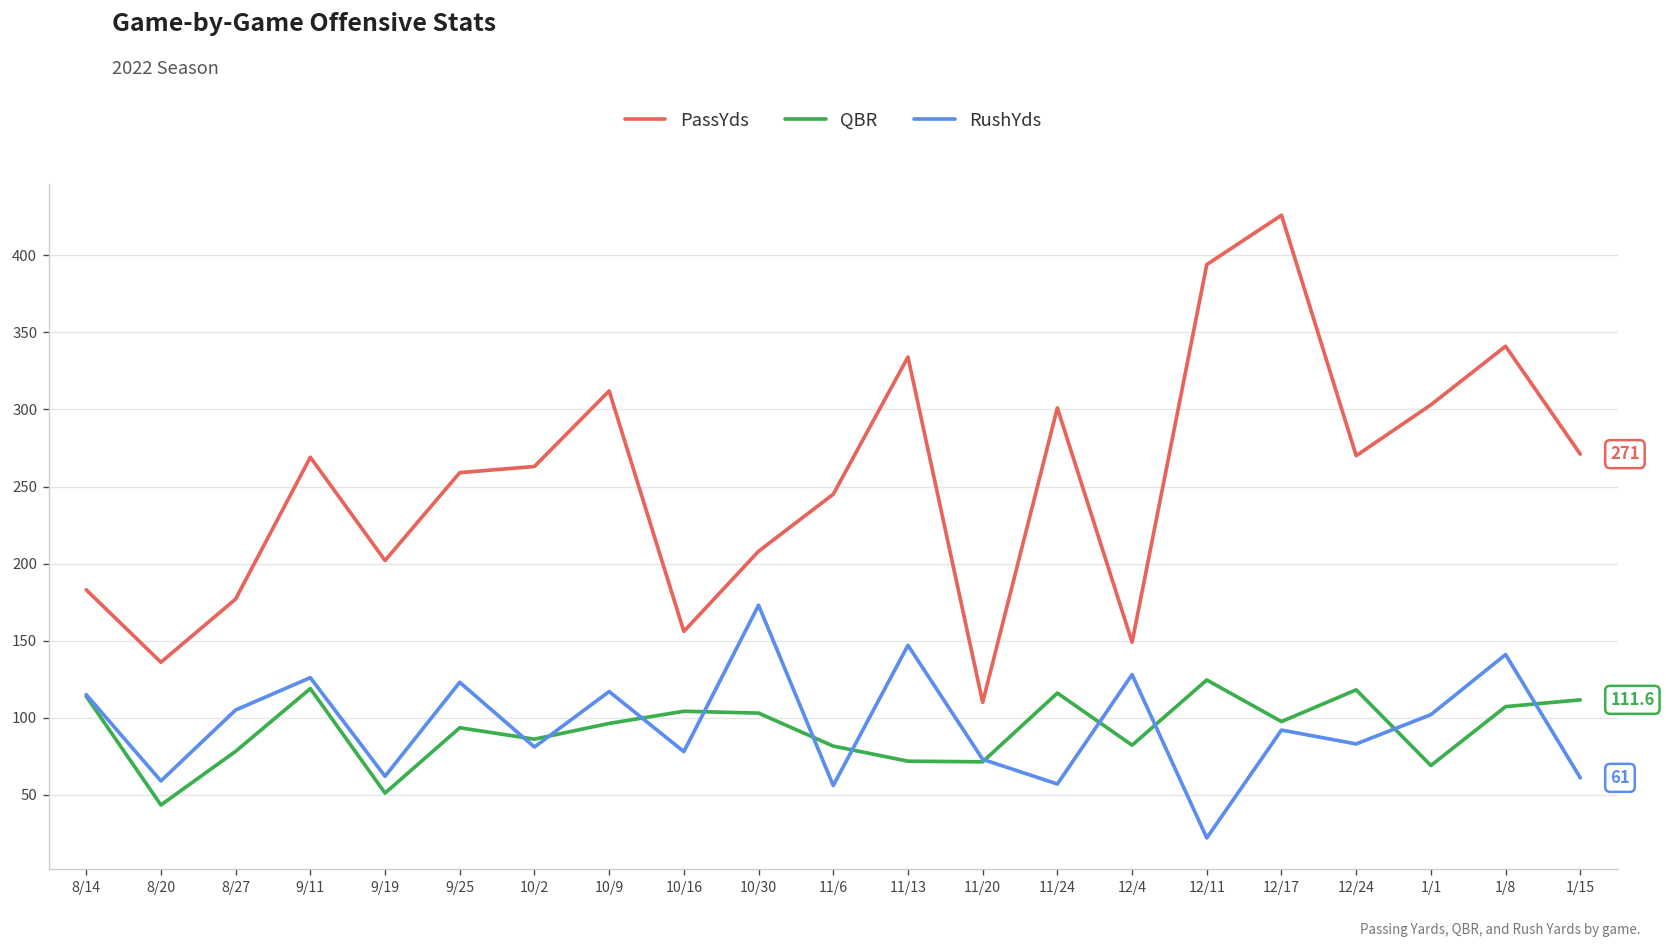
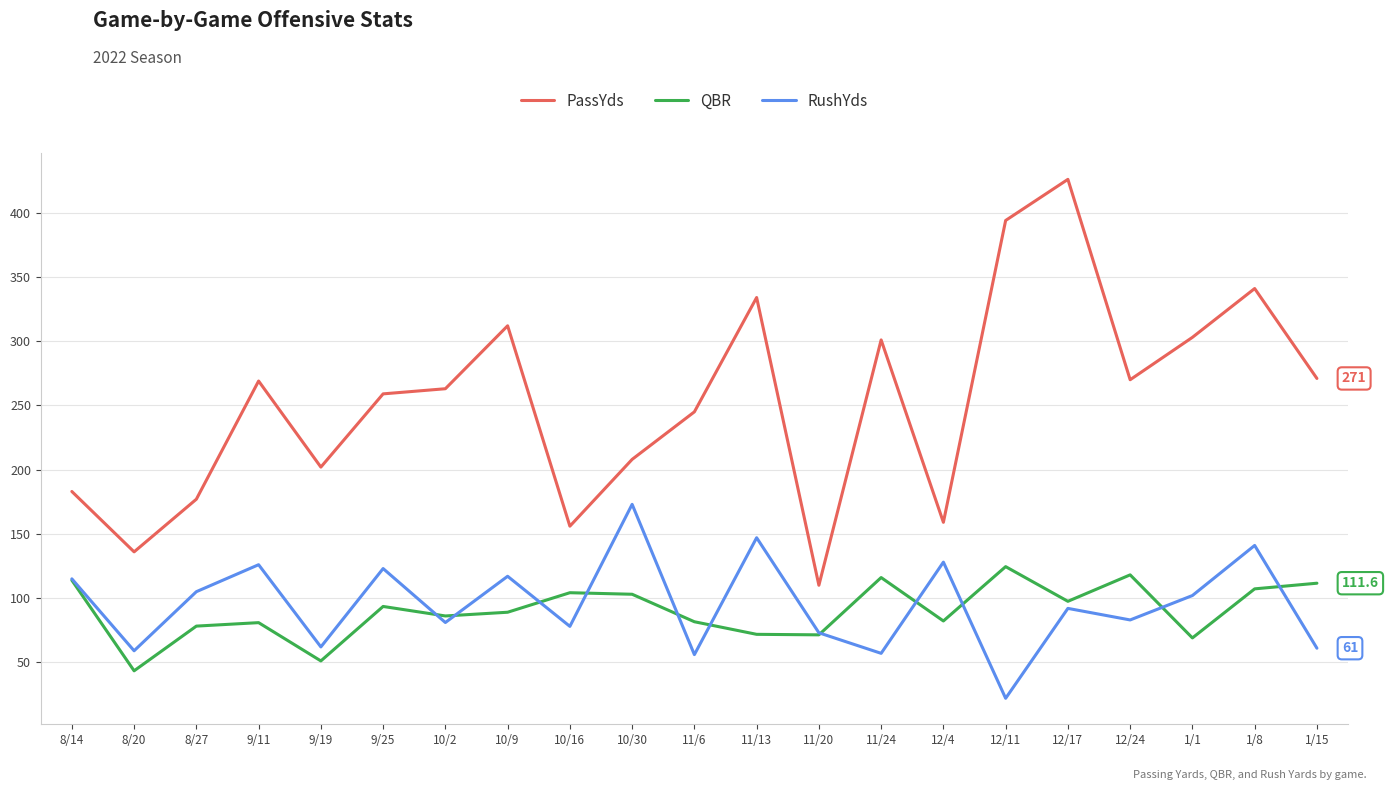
QBR, 9/11: 119 -> 81
QBR, 10/9: 96 -> 89
PassYds, 12/4: 149 -> 159
